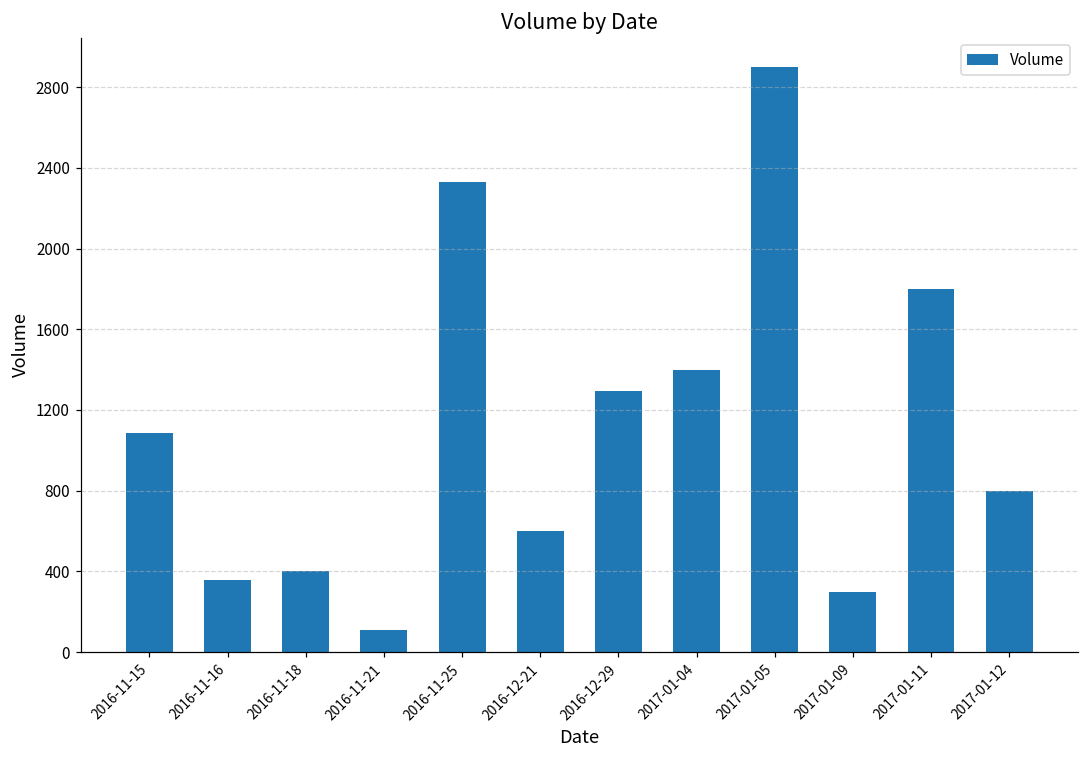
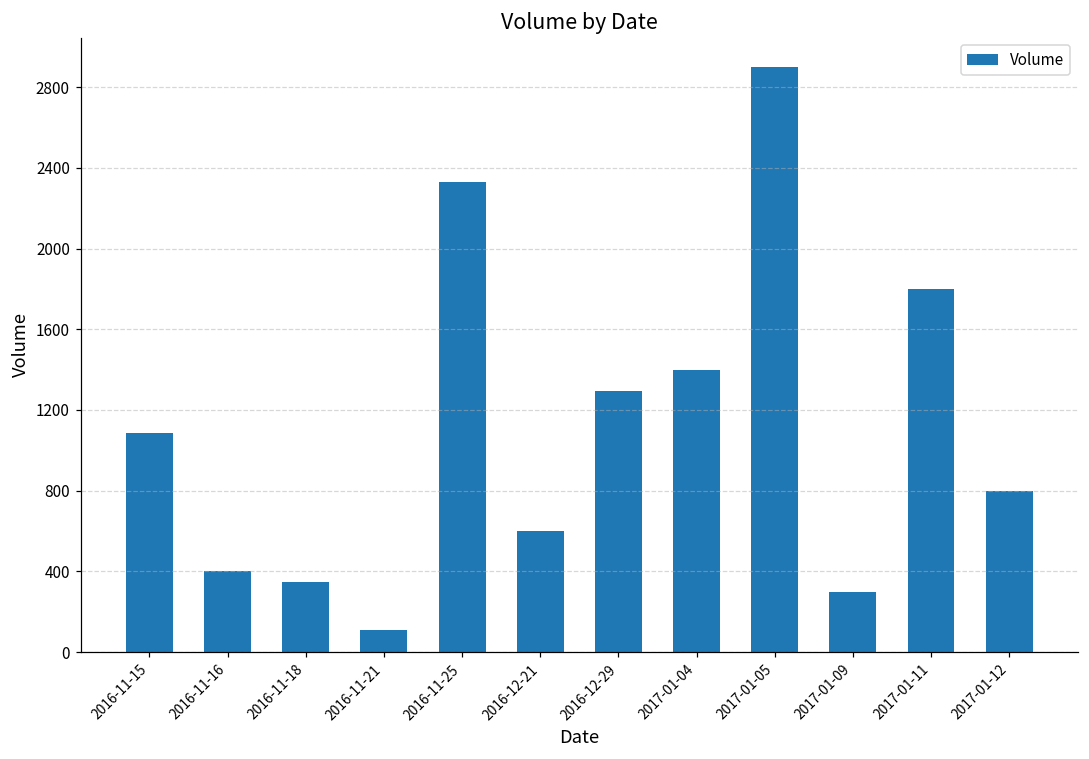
2016-11-16: 360 -> 400
2016-11-18: 400 -> 350
